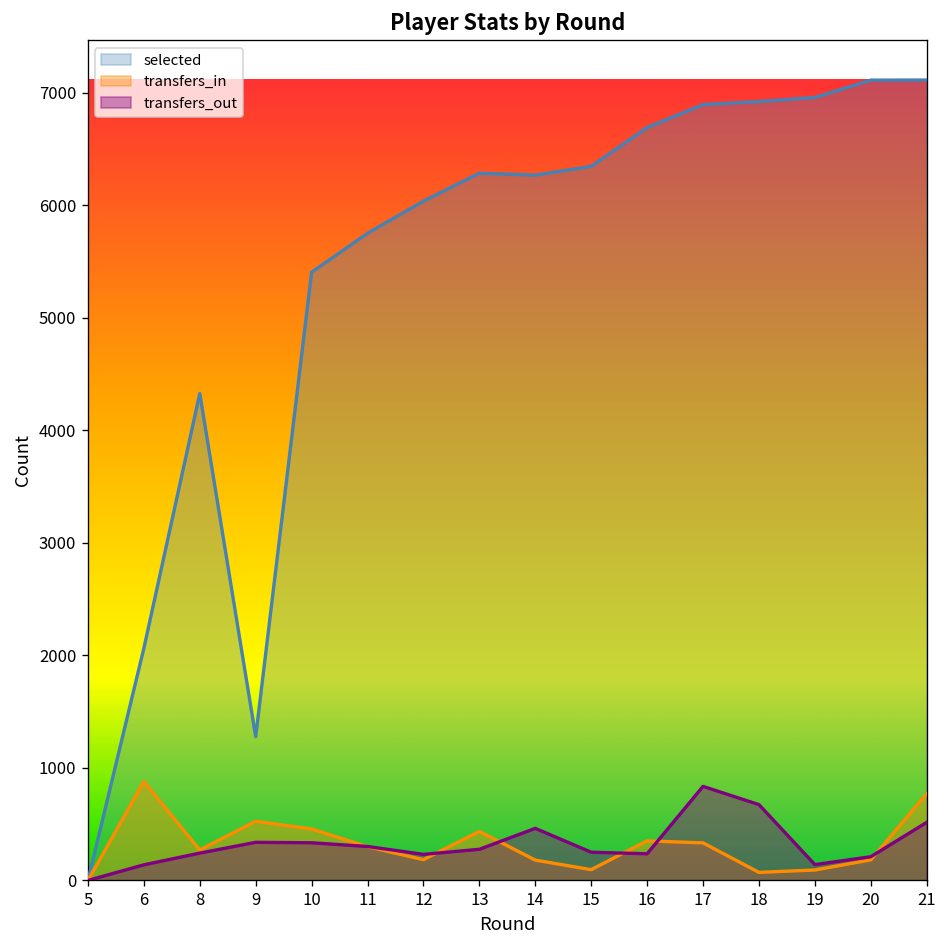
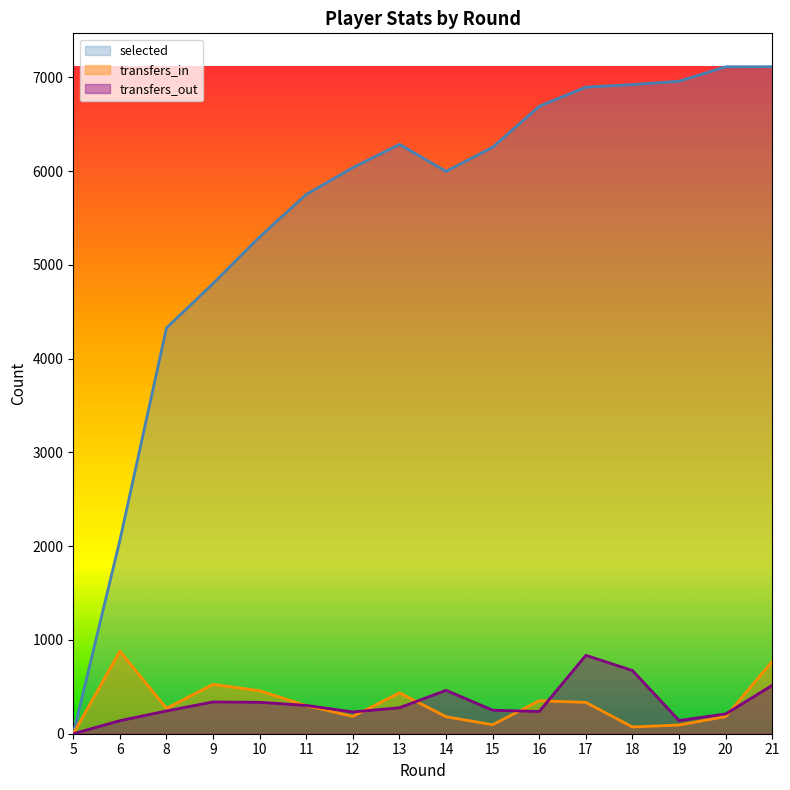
selected, 9: 1300 -> 4800
selected, 10: 5400 -> 5300
selected, 14: 6300 -> 6000
selected, 15: 6350 -> 6250
